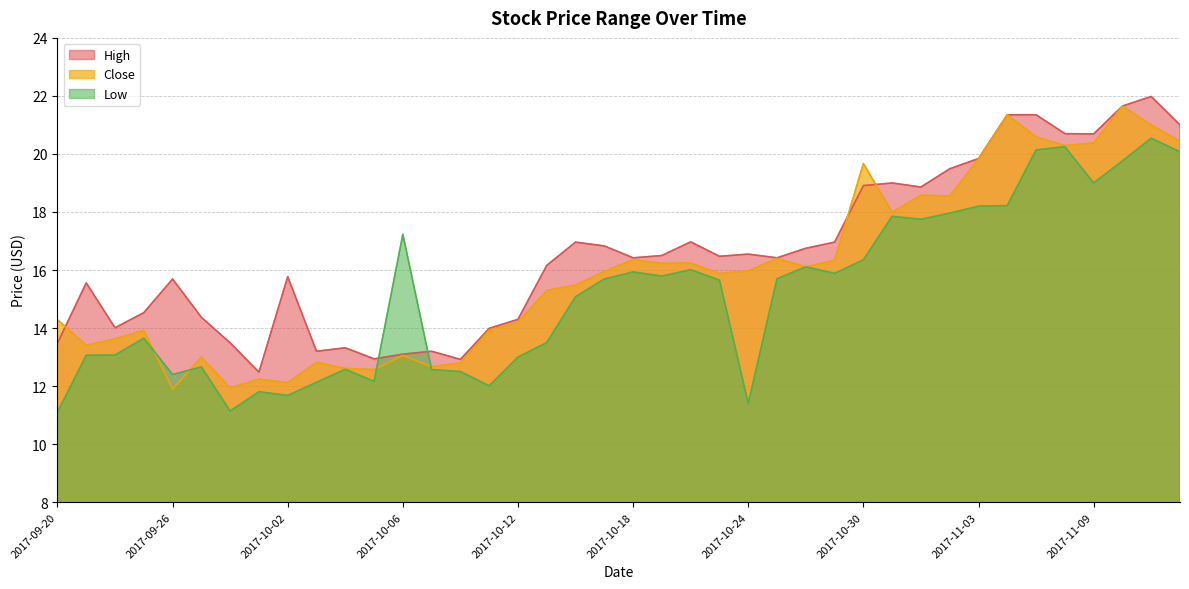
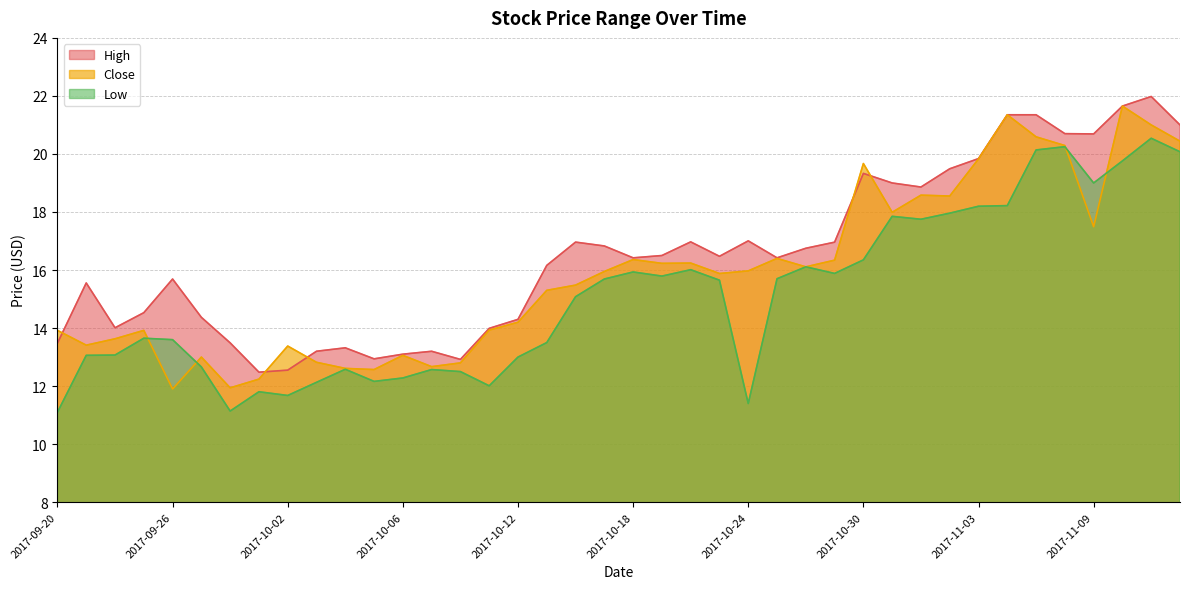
Close, 2017-09-20: 14.3 -> 13.9
Low, 2017-09-26: 12.4 -> 13.6
High, 2017-10-02: 15.8 -> 12.6
Close, 2017-10-02: 12.1 -> 13.4
Low, 2017-10-06: 17.2 -> 12.3
High, 2017-10-24: 16.5 -> 17.0
High, 2017-10-30: 18.9 -> 19.3
Close, 2017-11-09: 20.4 -> 17.5
